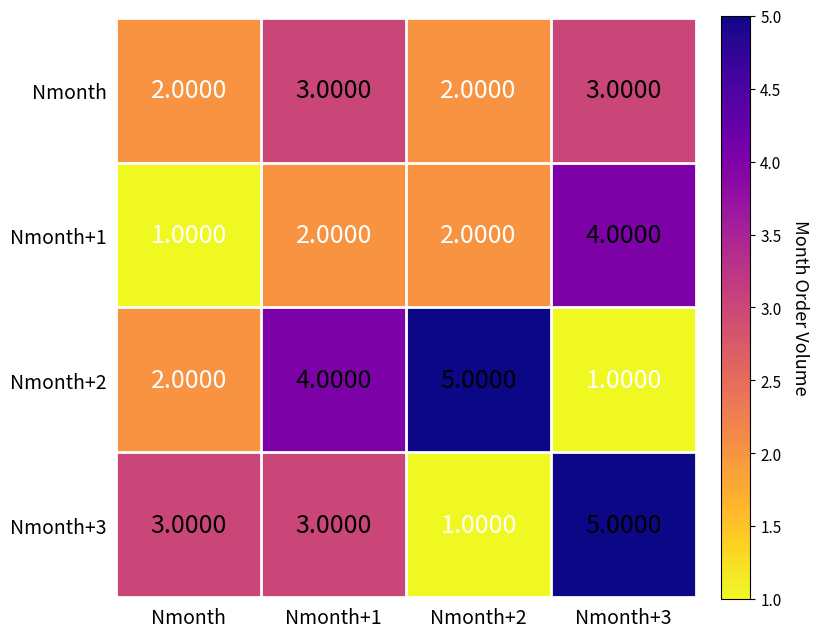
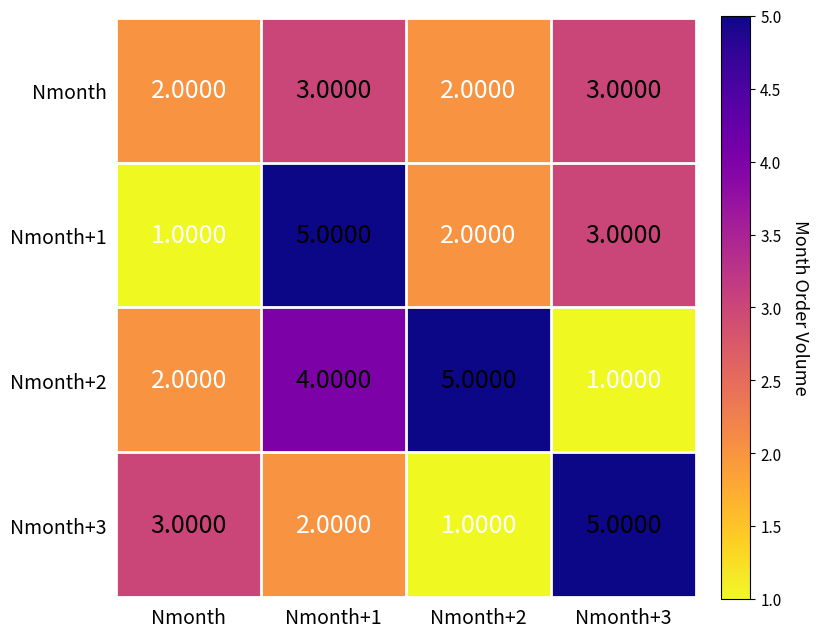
Nmonth+1, Nmonth+1: 2.0000 -> 5.0000
Nmonth+1, Nmonth+3: 4.0000 -> 3.0000
Nmonth+3, Nmonth+1: 3.0000 -> 2.0000
